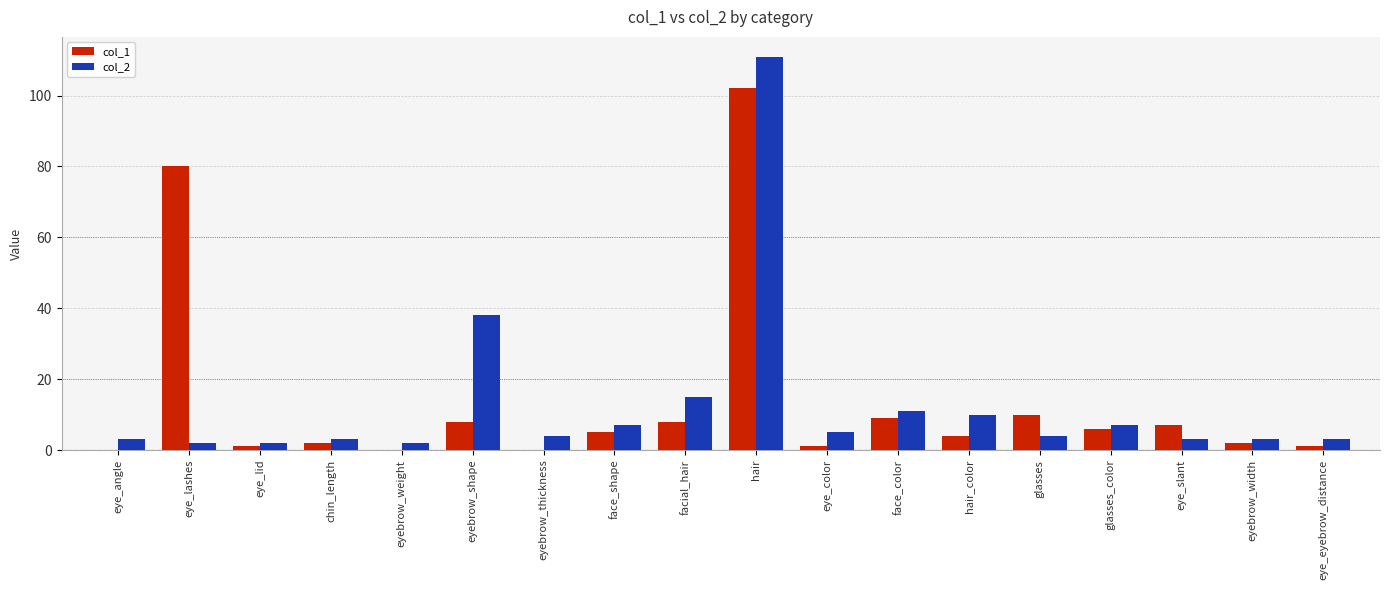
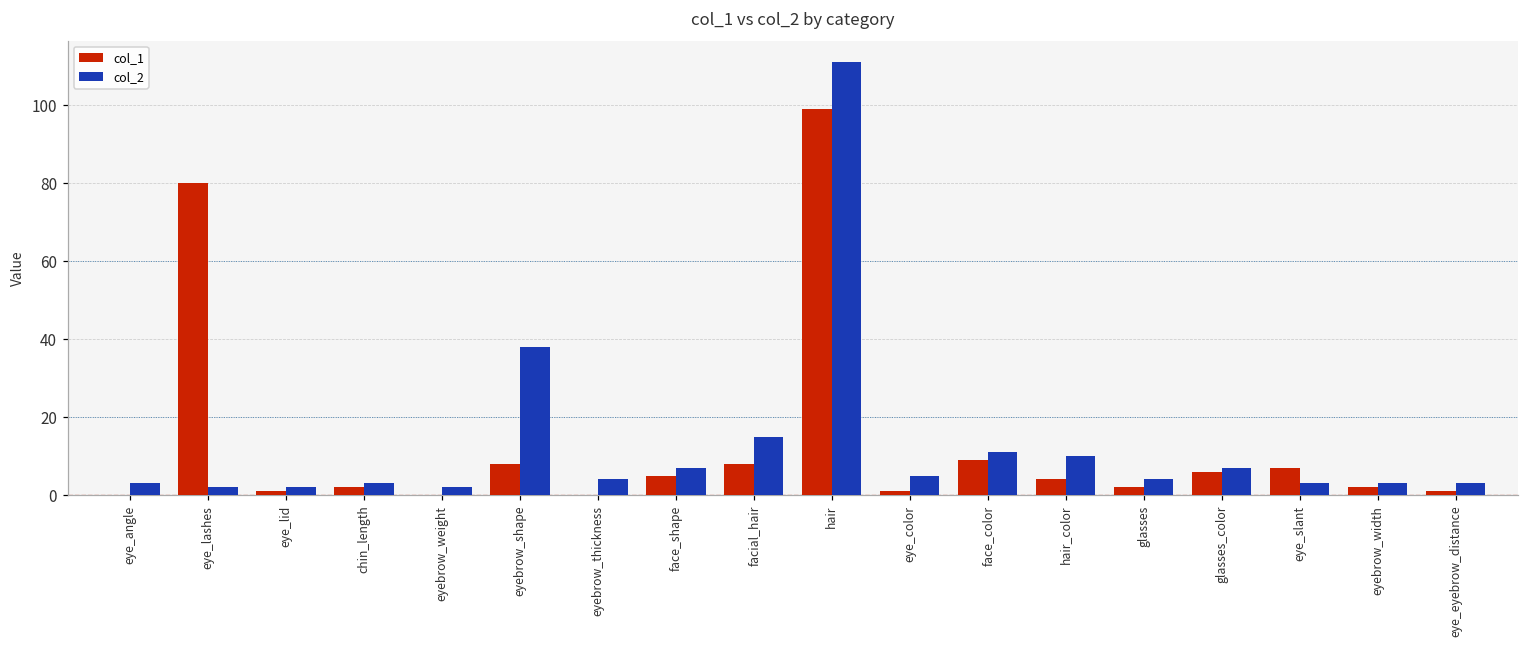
col_1, hair: 102 -> 99
col_1, glasses: 10 -> 2
